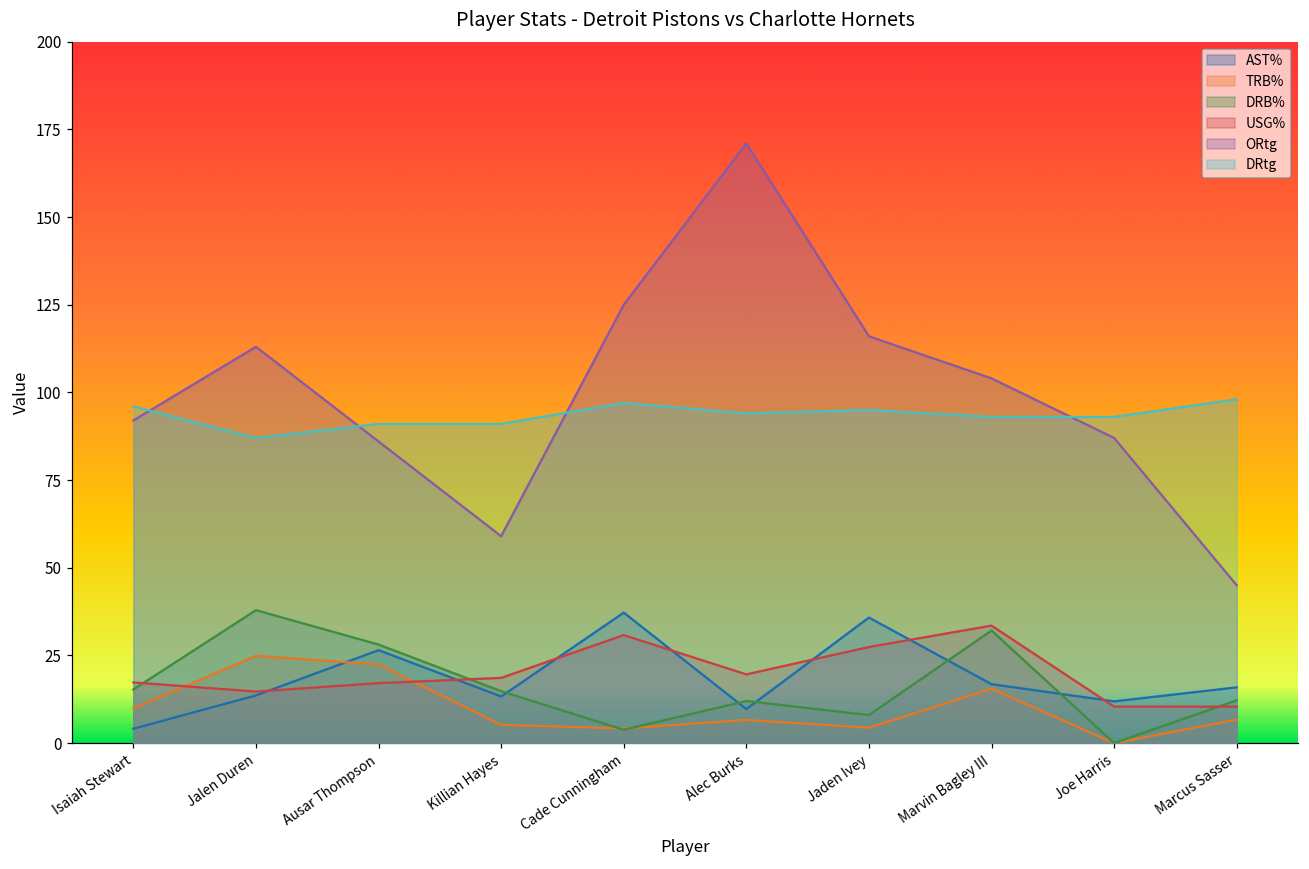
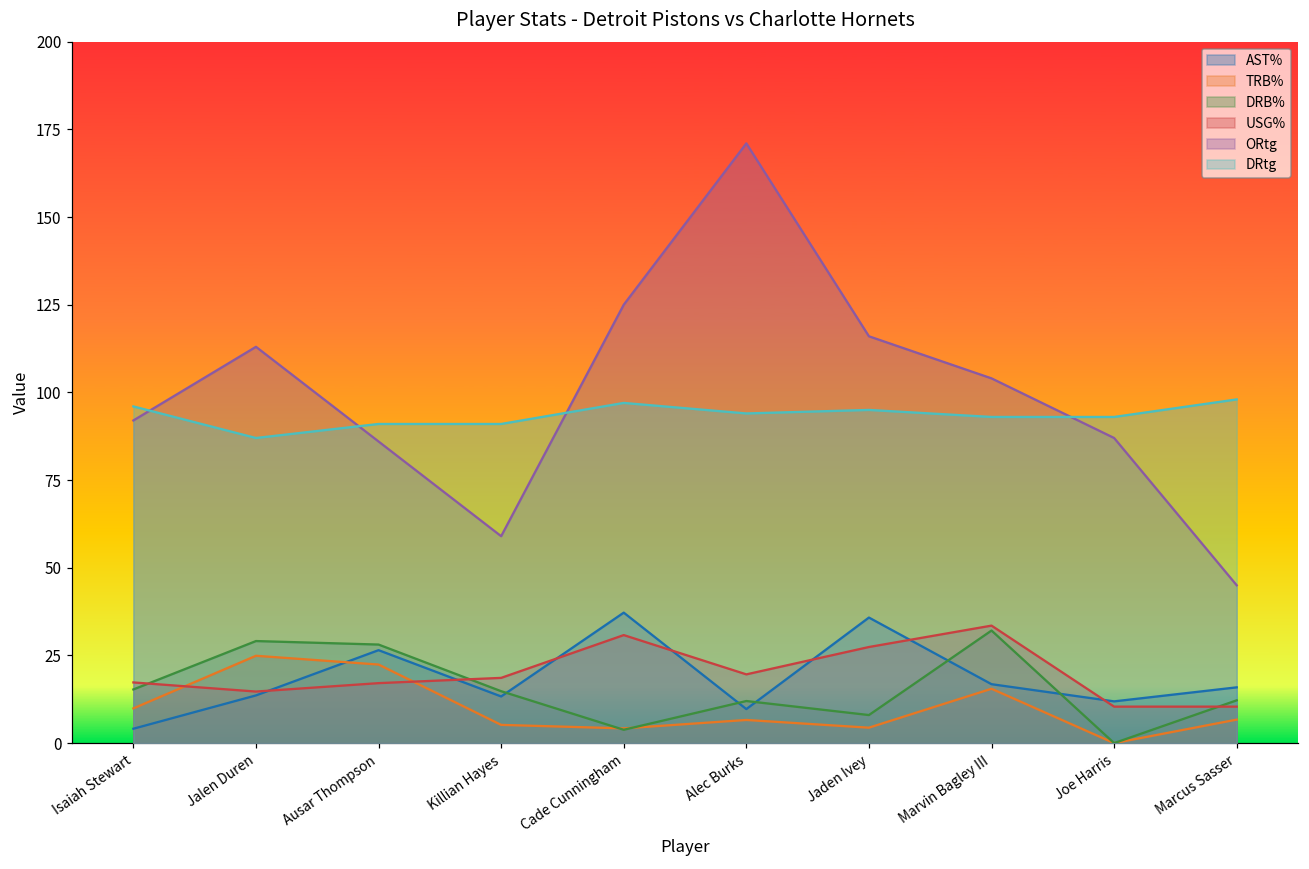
DRB%, Jalen Duren: 38 -> 29
